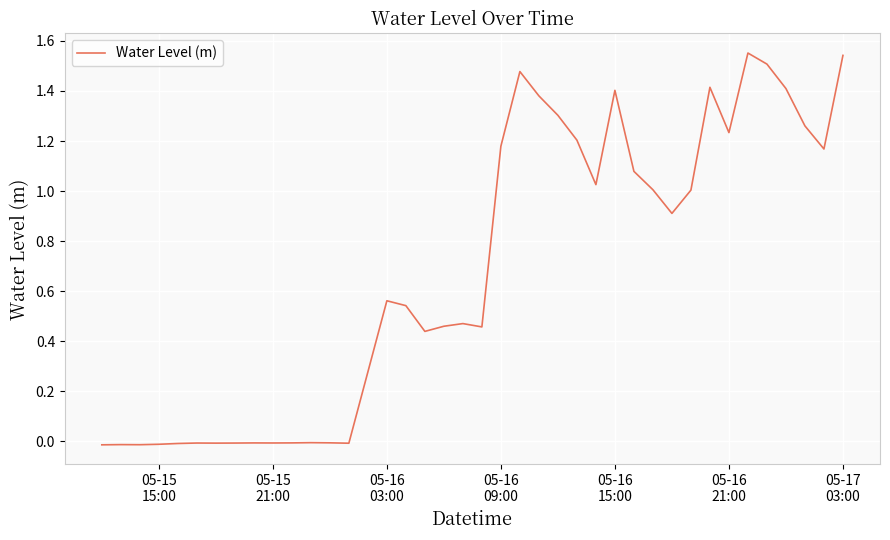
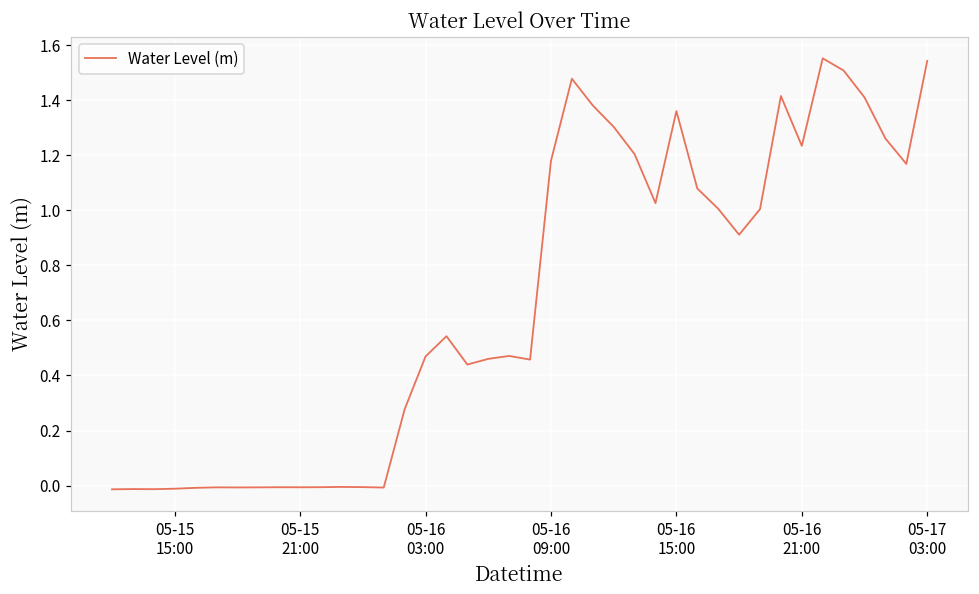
05-16 03:00: 0.56 -> 0.47
05-16 15:00: 1.40 -> 1.36
